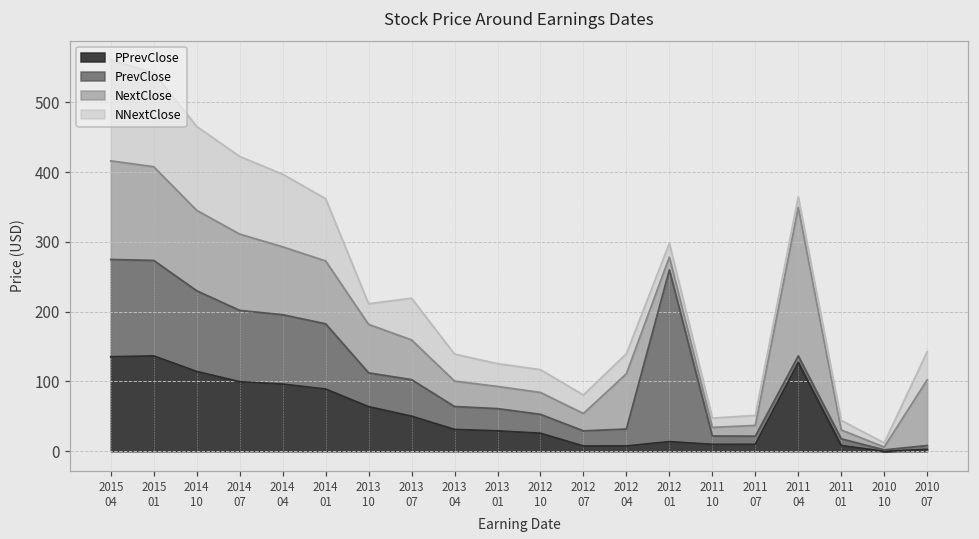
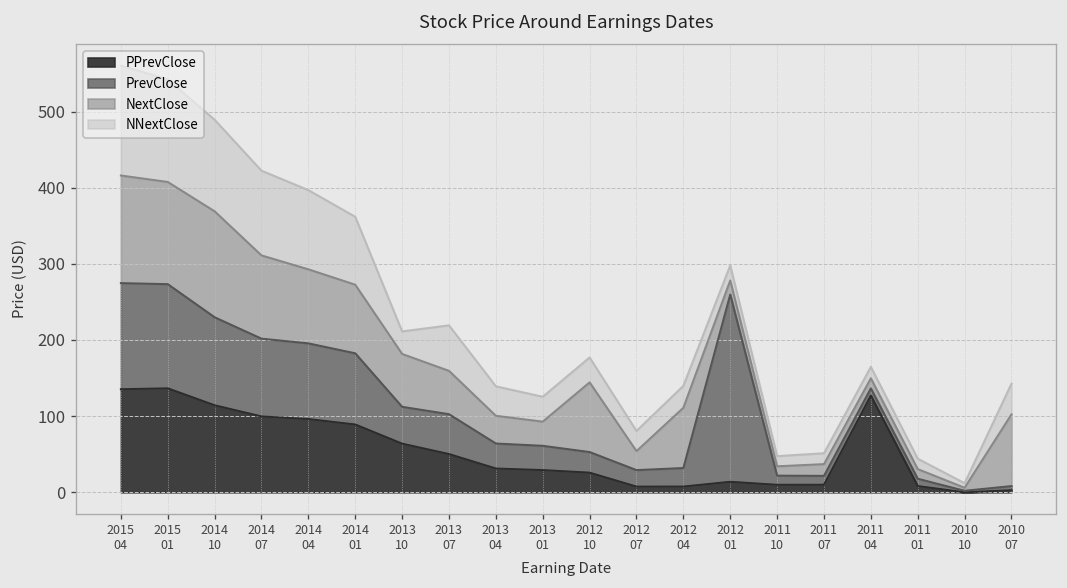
NextClose, 2014 10: 120 -> 140
NextClose, 2012 10: 30 -> 90
NextClose, 2011 04: 210 -> 10
